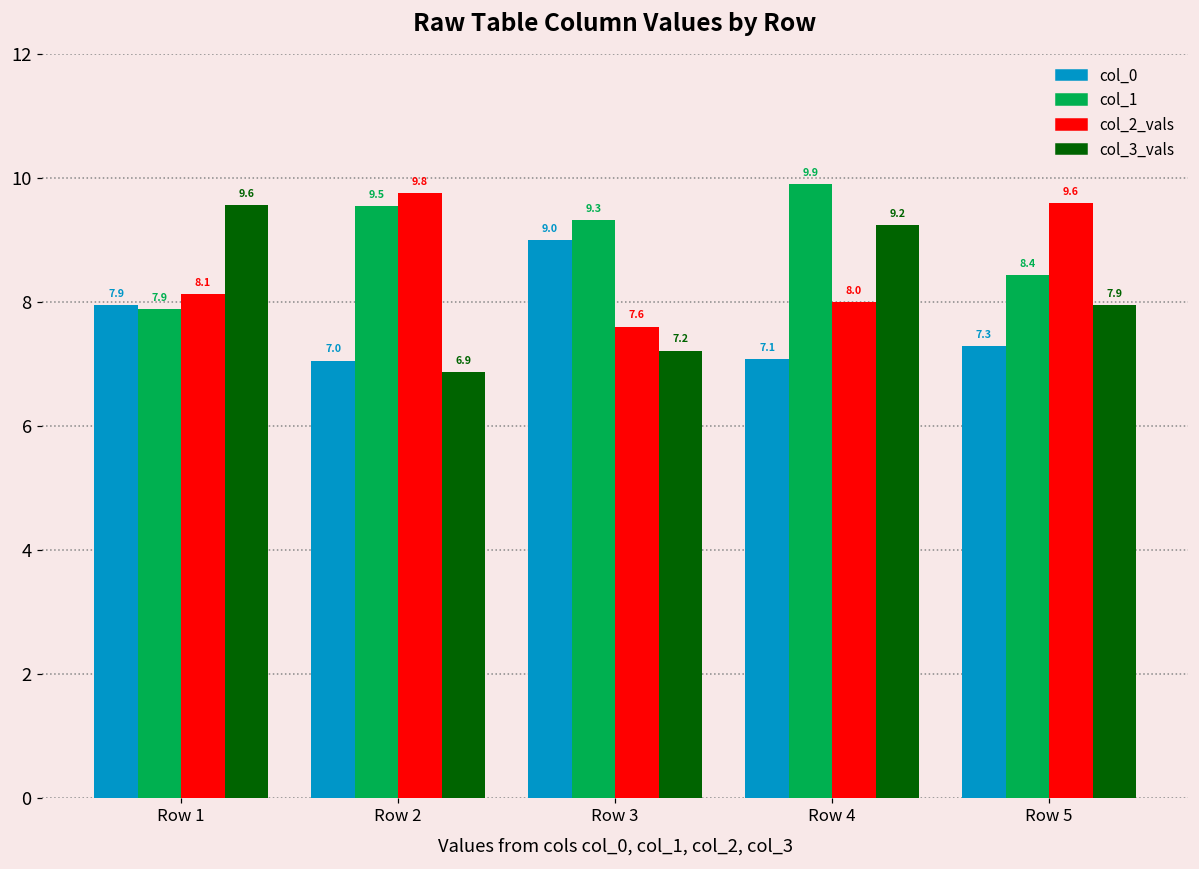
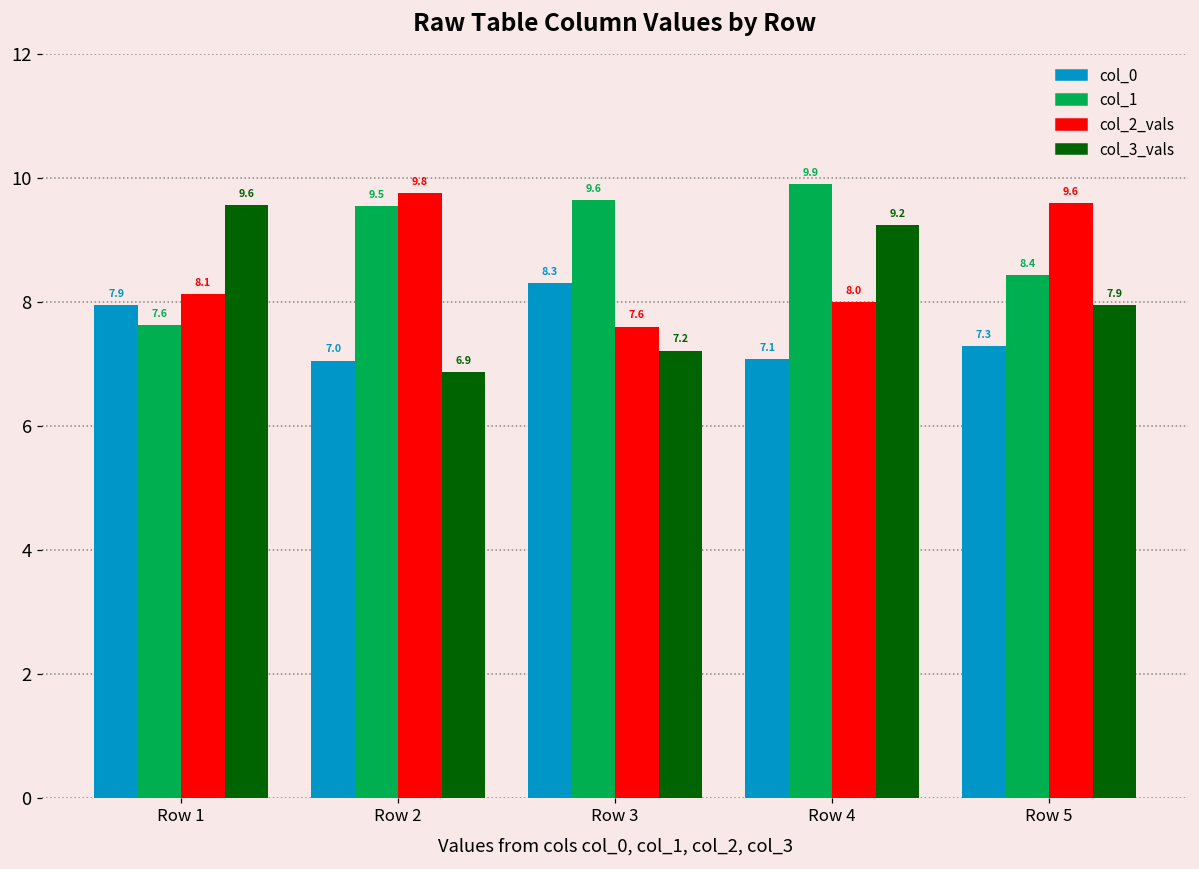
col_1, Row 1: 7.9 -> 7.6
col_0, Row 3: 9.0 -> 8.3
col_1, Row 3: 9.3 -> 9.6
